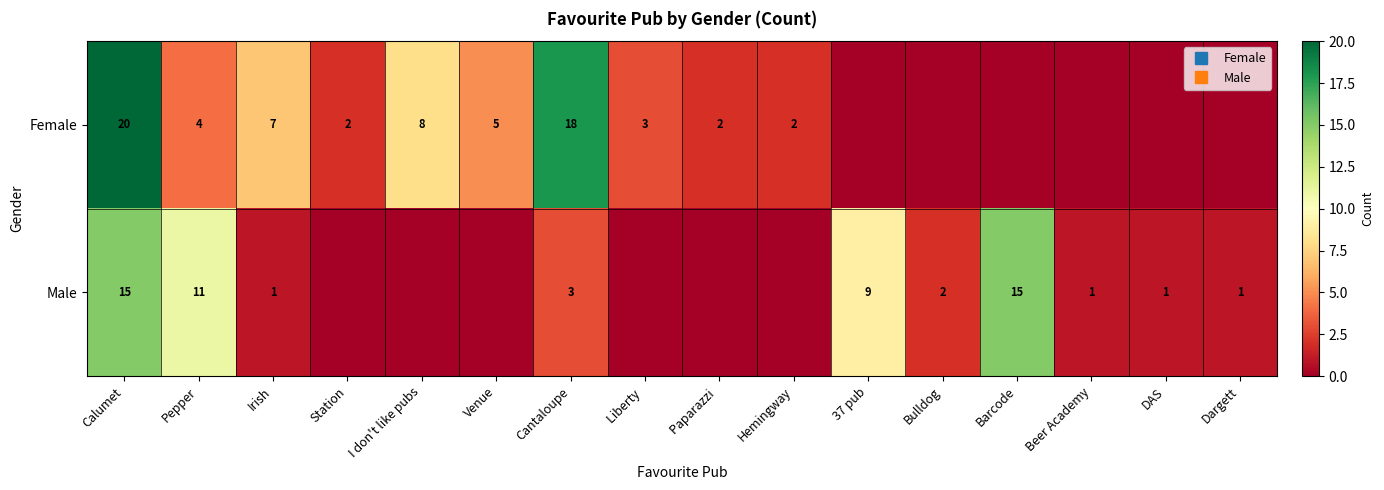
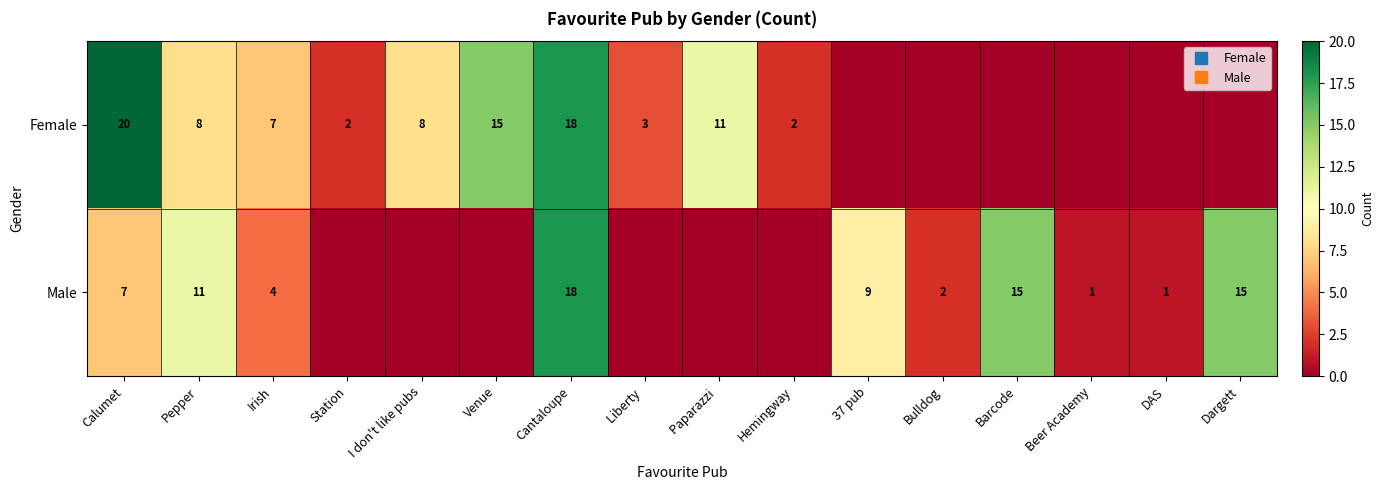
Female, Pepper: 4 -> 8
Female, Venue: 5 -> 15
Female, Paparazzi: 2 -> 11
Male, Calumet: 15 -> 7
Male, Irish: 1 -> 4
Male, Cantaloupe: 3 -> 18
Male, Dargett: 1 -> 15
